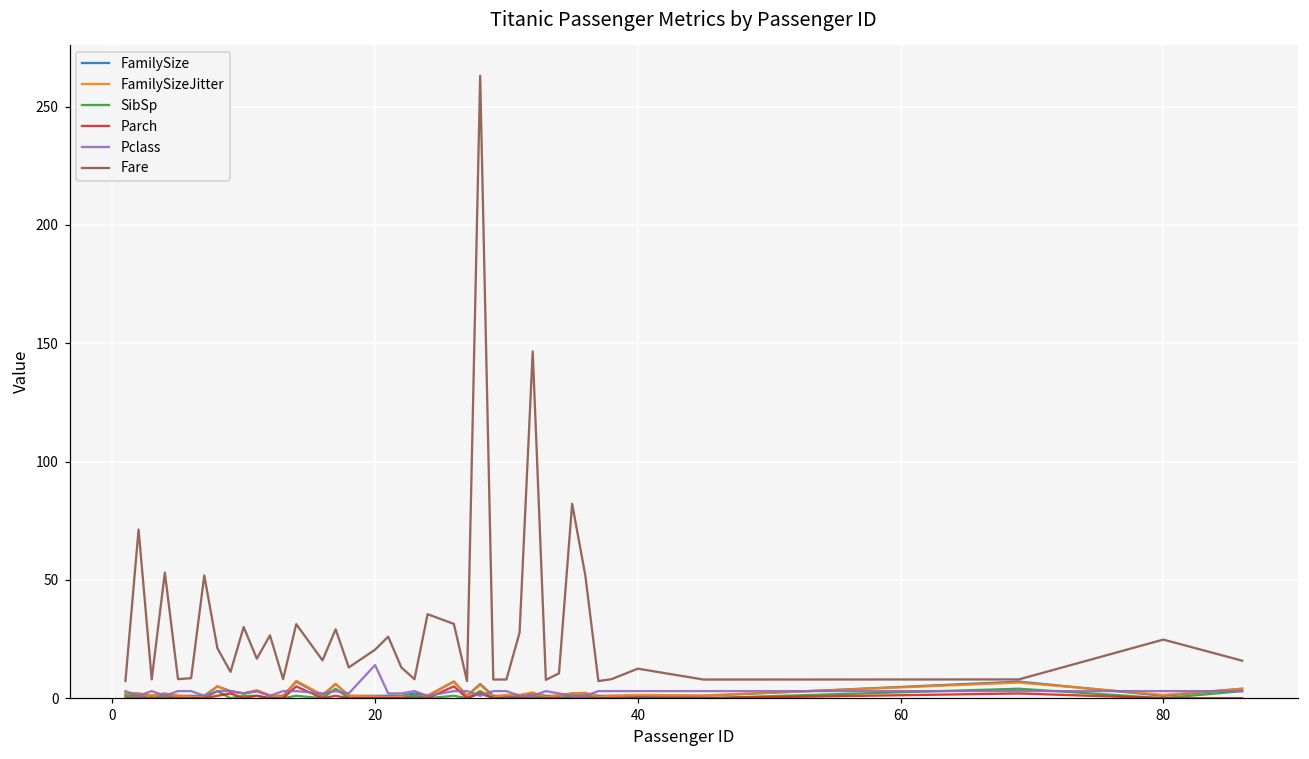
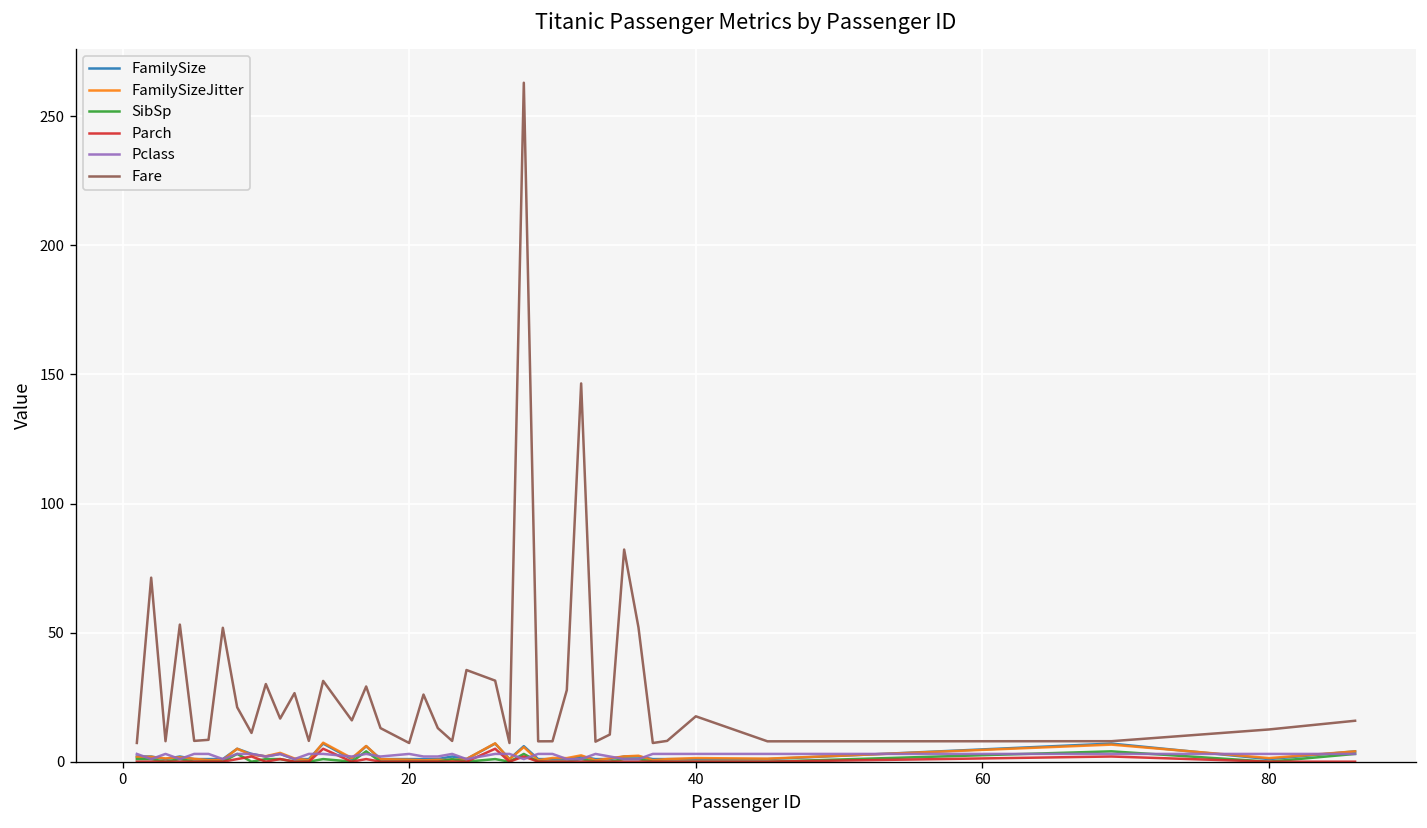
Pclass, 20: 14 -> 3
Fare, 20: 21 -> 7
Fare, 40: 12 -> 18
Fare, 80: 25 -> 12
